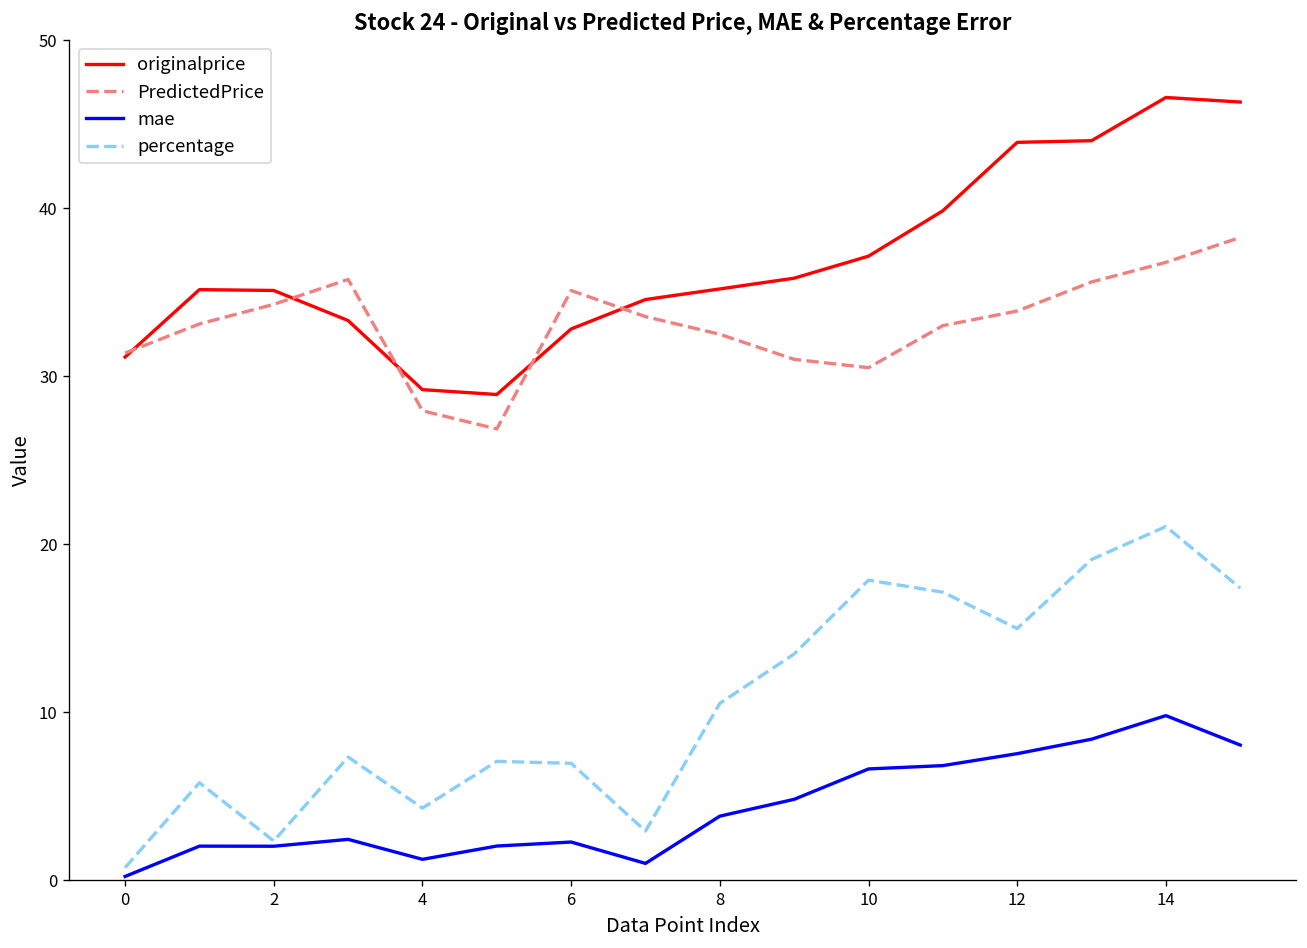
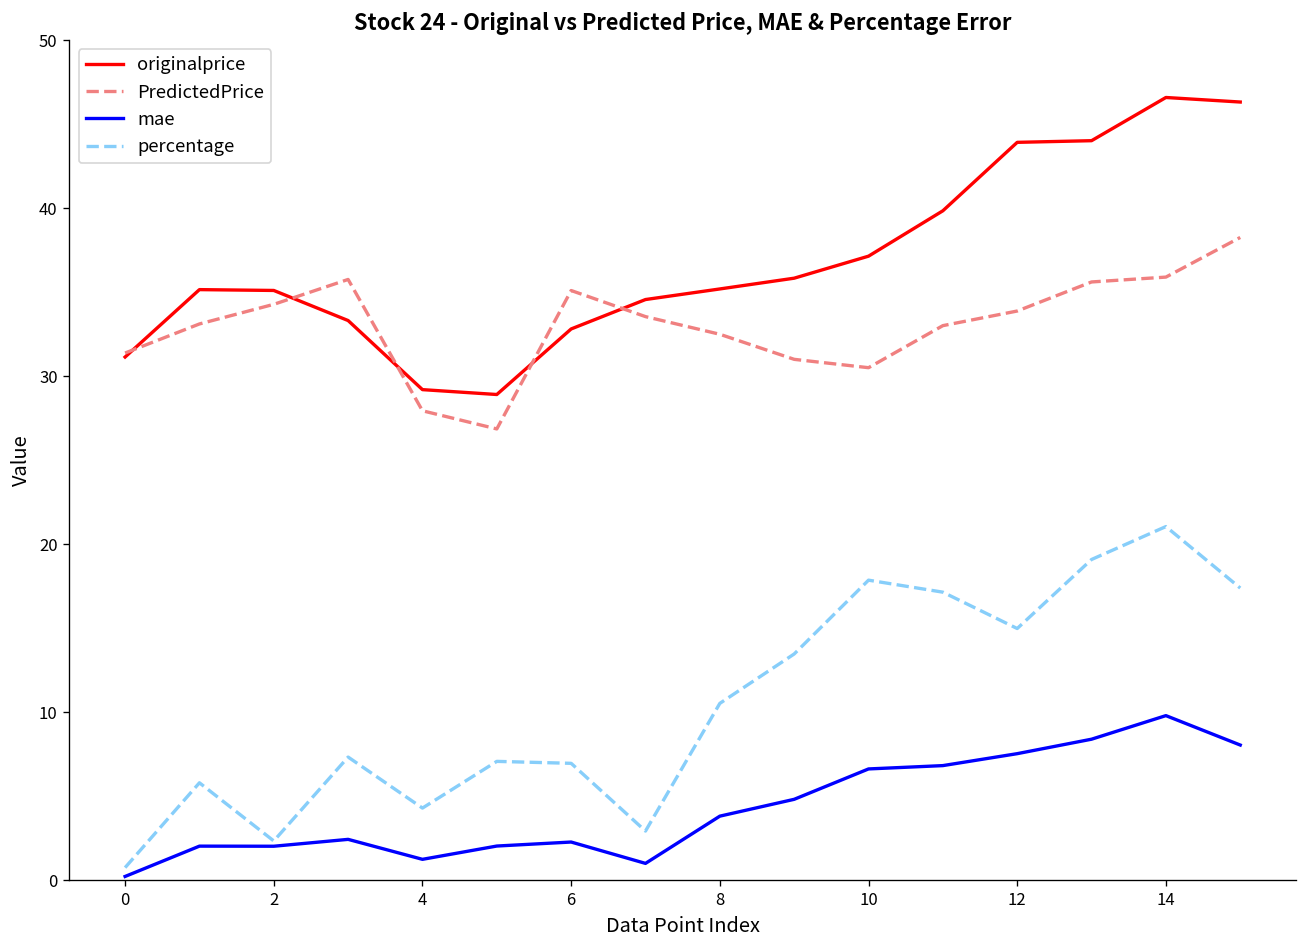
PredictedPrice, 14: 36.8 -> 35.9
